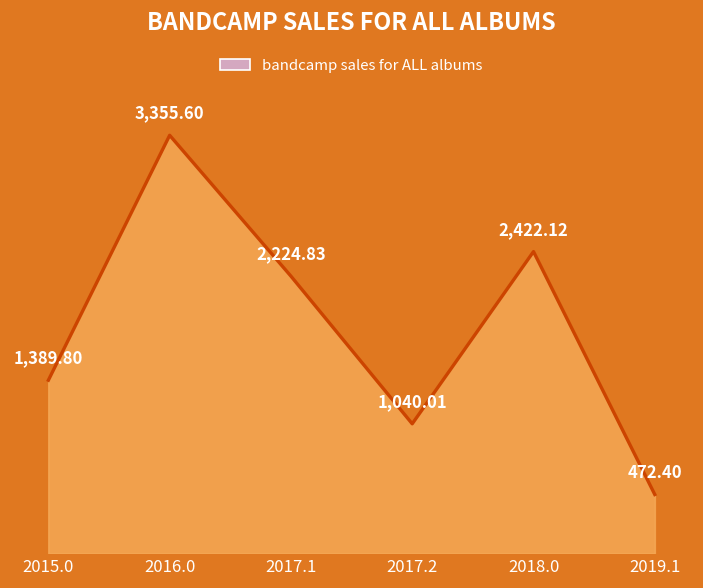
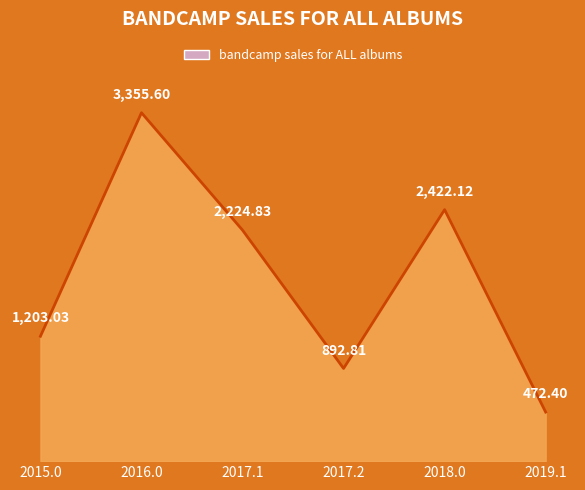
2015.0: 1,389.80 -> 1,203.03
2017.2: 1,040.01 -> 892.81
